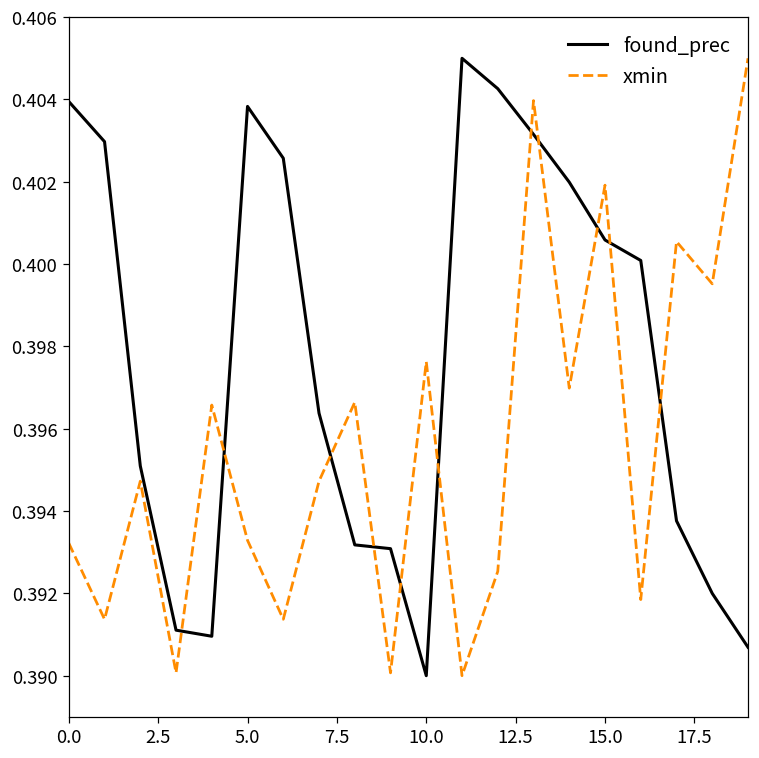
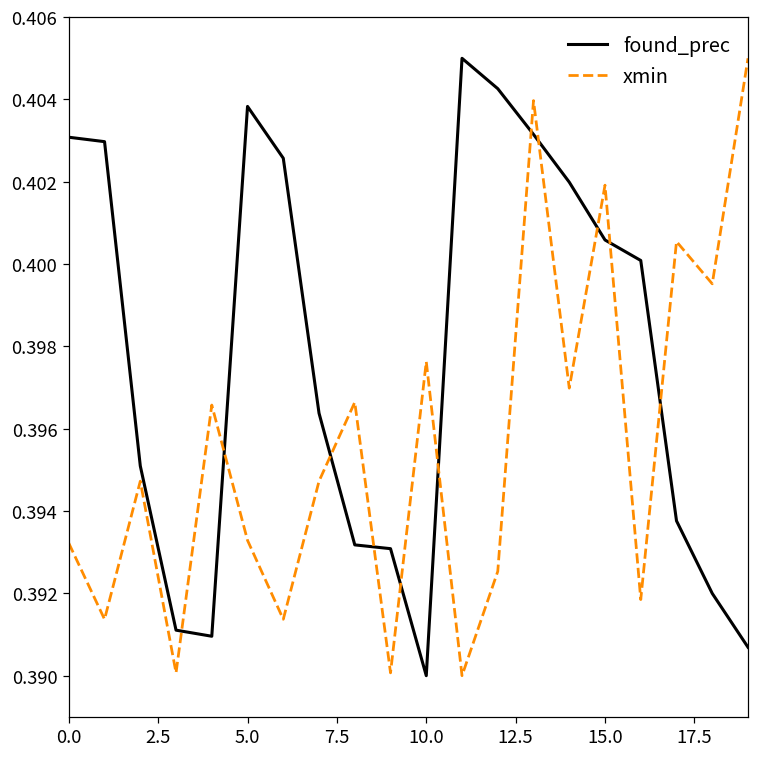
found_prec, 0.0: 0.4039 -> 0.4031
